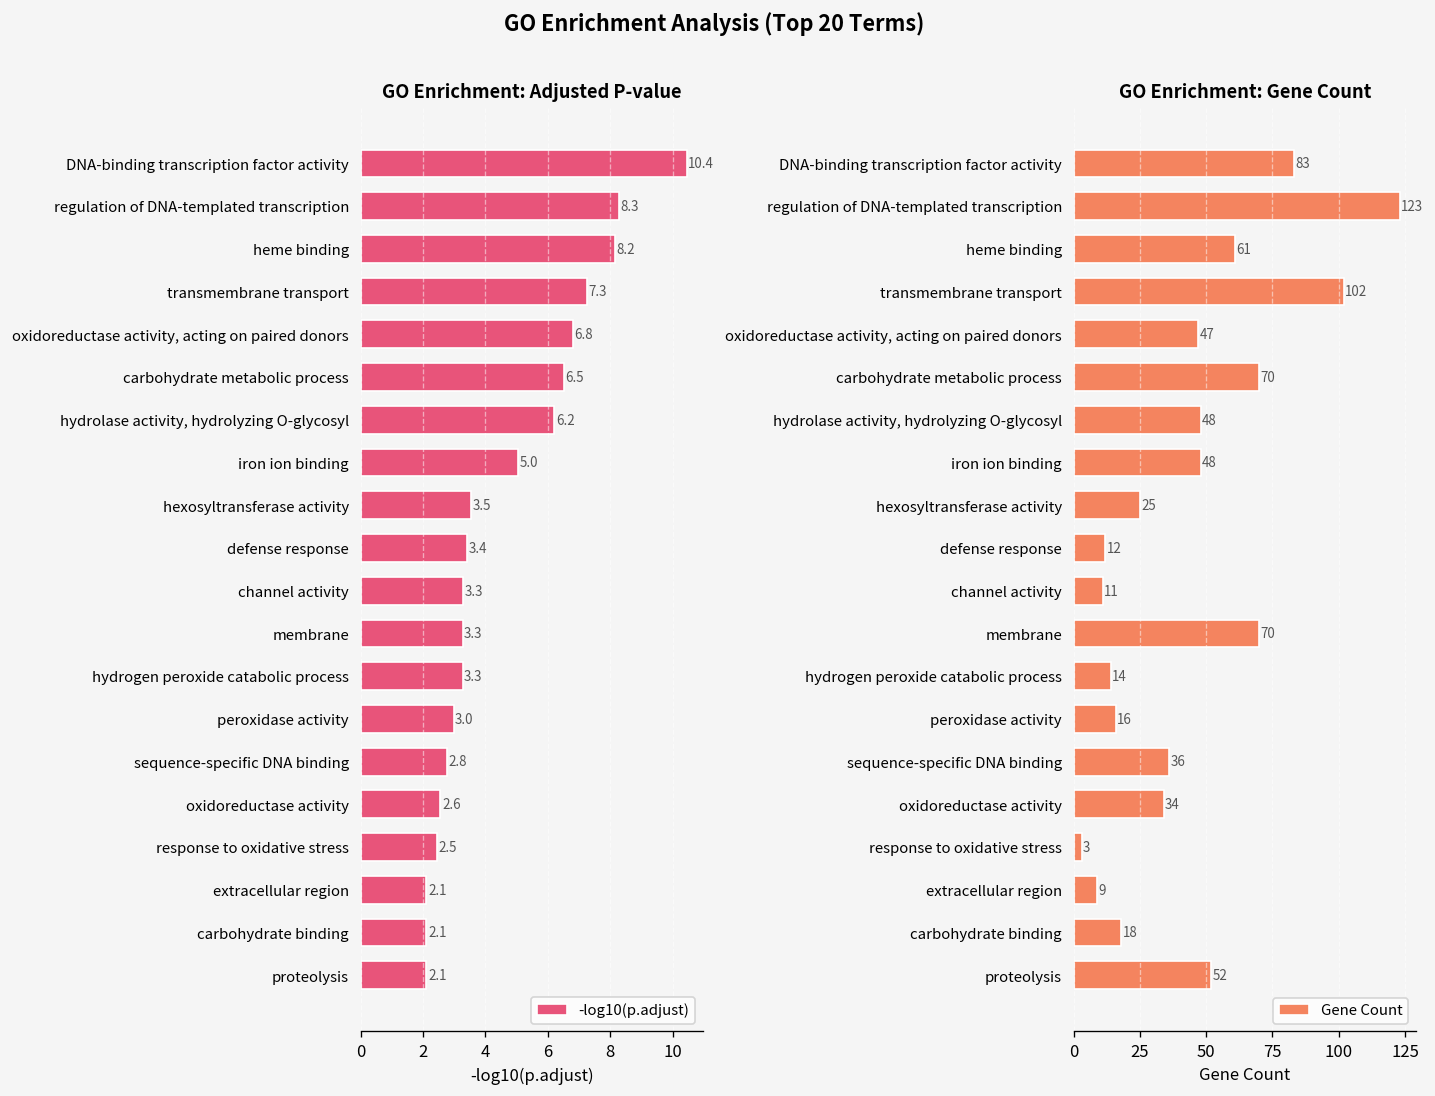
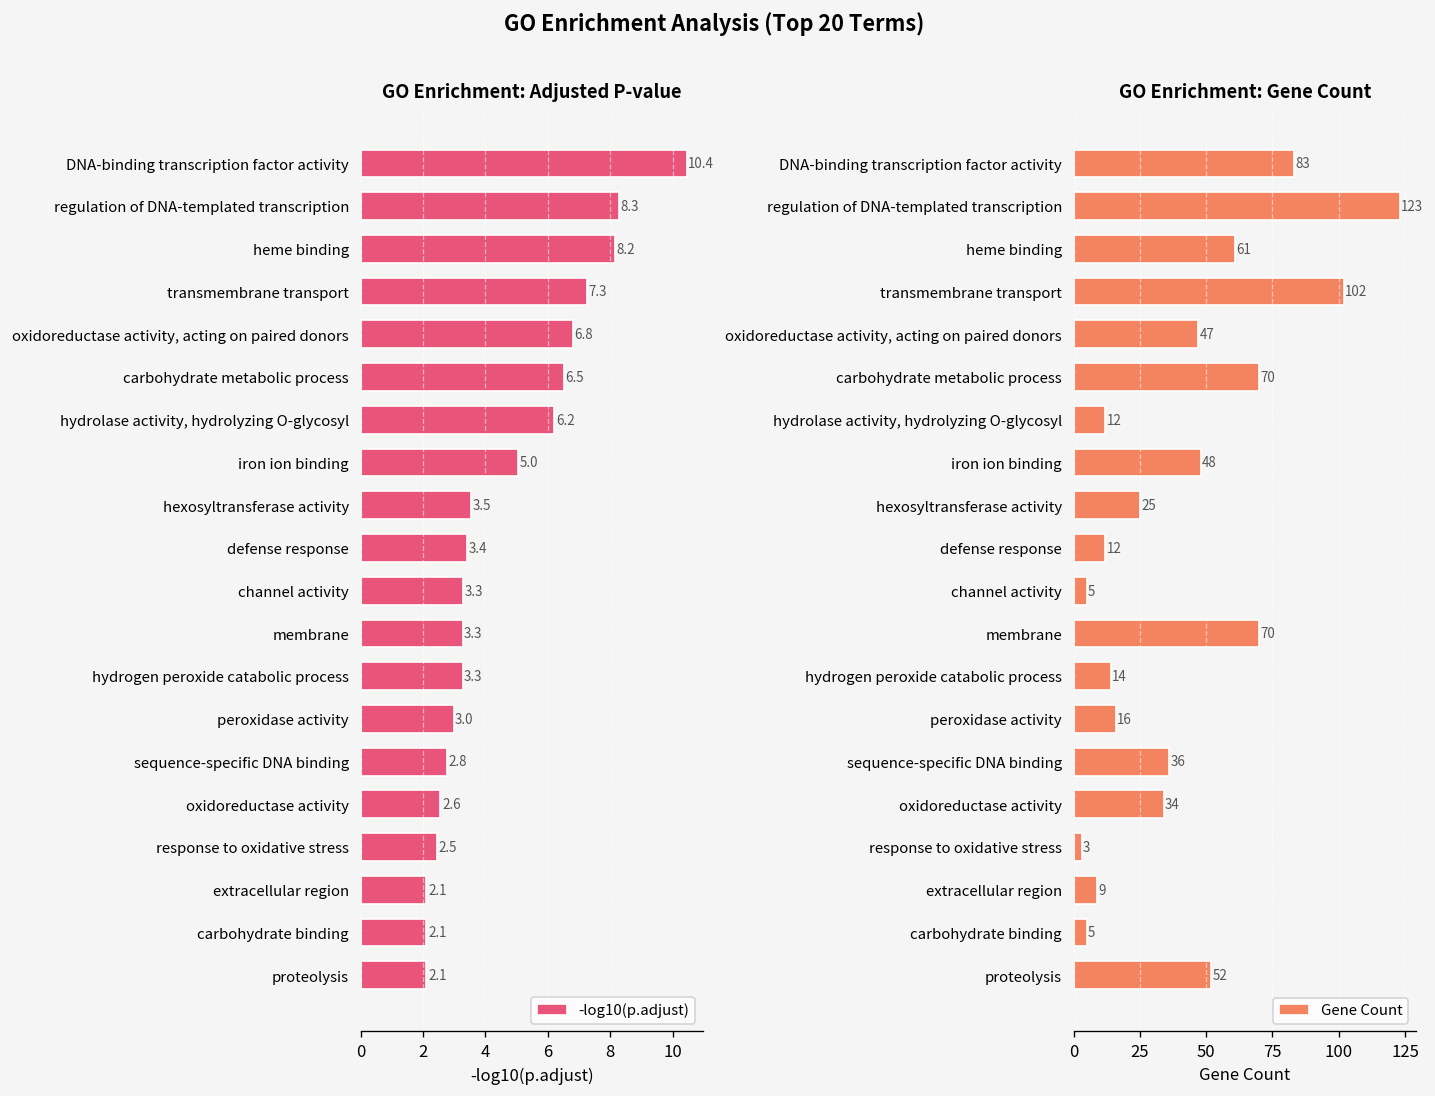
GO Enrichment: Gene Count, hydrolase activity, hydrolyzing O-glycosyl: 48 -> 12
GO Enrichment: Gene Count, channel activity: 11 -> 5
GO Enrichment: Gene Count, carbohydrate binding: 18 -> 5
